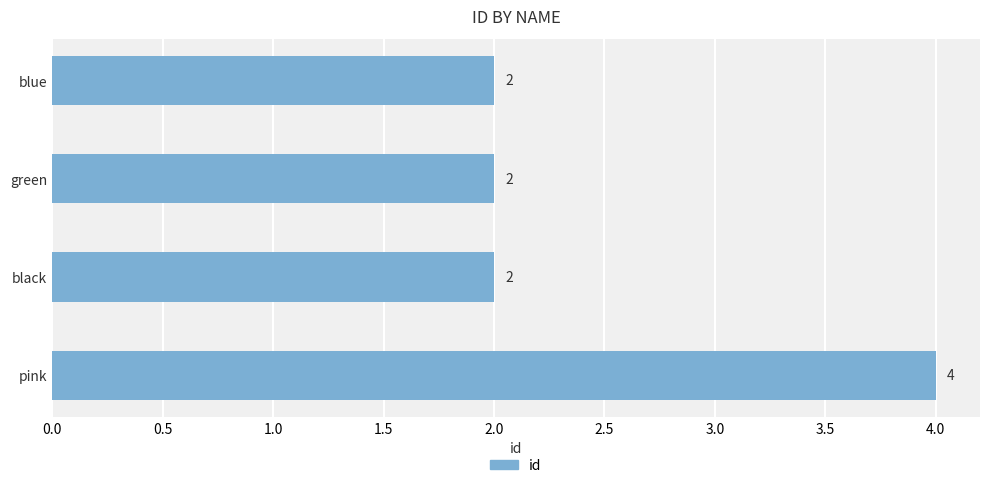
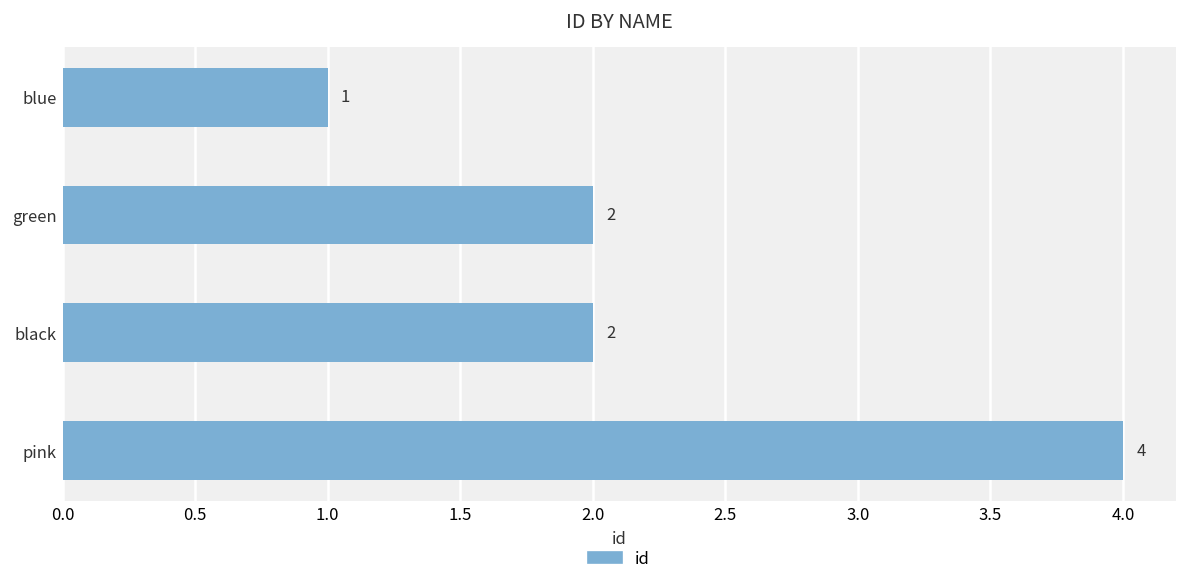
blue: 2 -> 1
